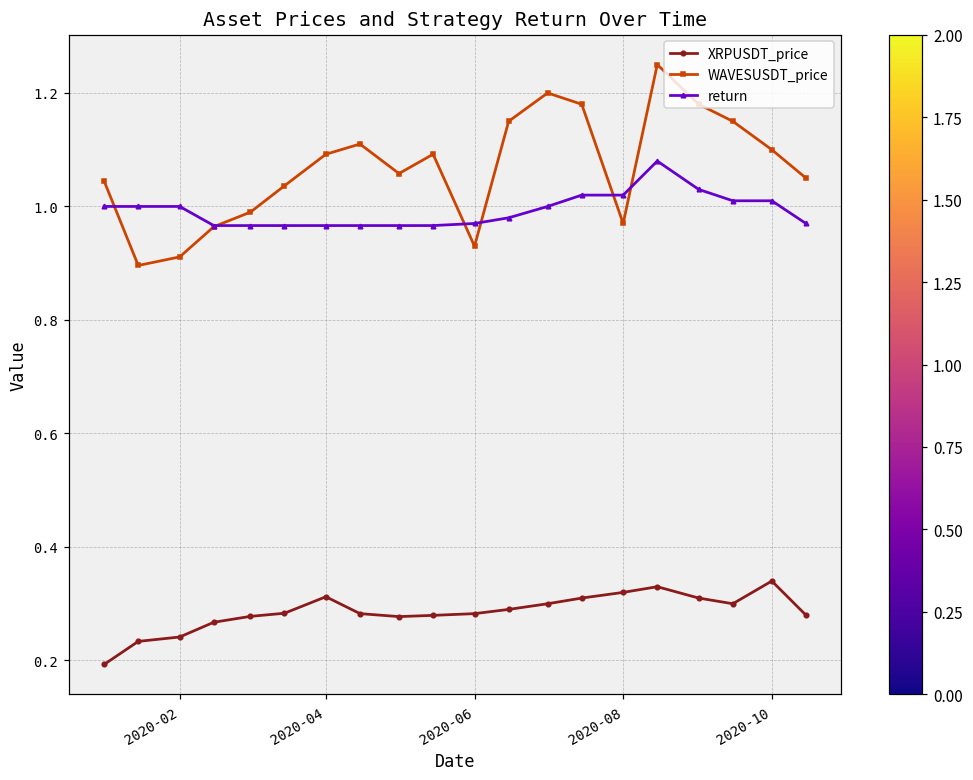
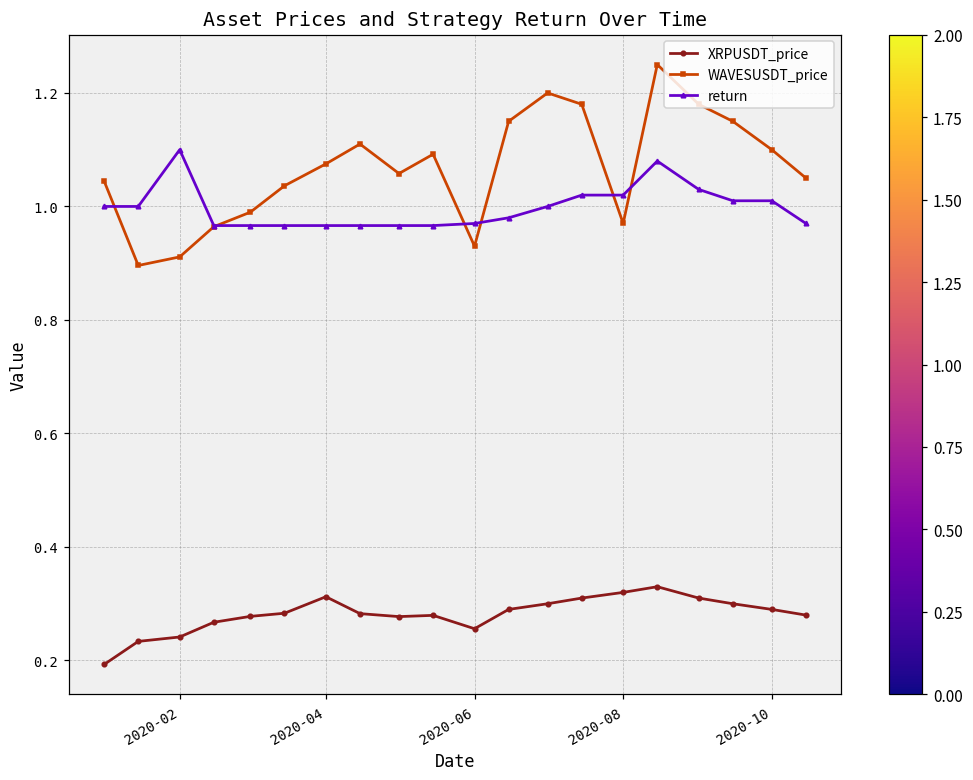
return, 2020-02: 1.0 -> 1.1
WAVESUSDT_price, 2020-04: 1.09 -> 1.08
XRPUSDT_price, 2020-06: 0.28 -> 0.26
XRPUSDT_price, 2020-10: 0.34 -> 0.29
